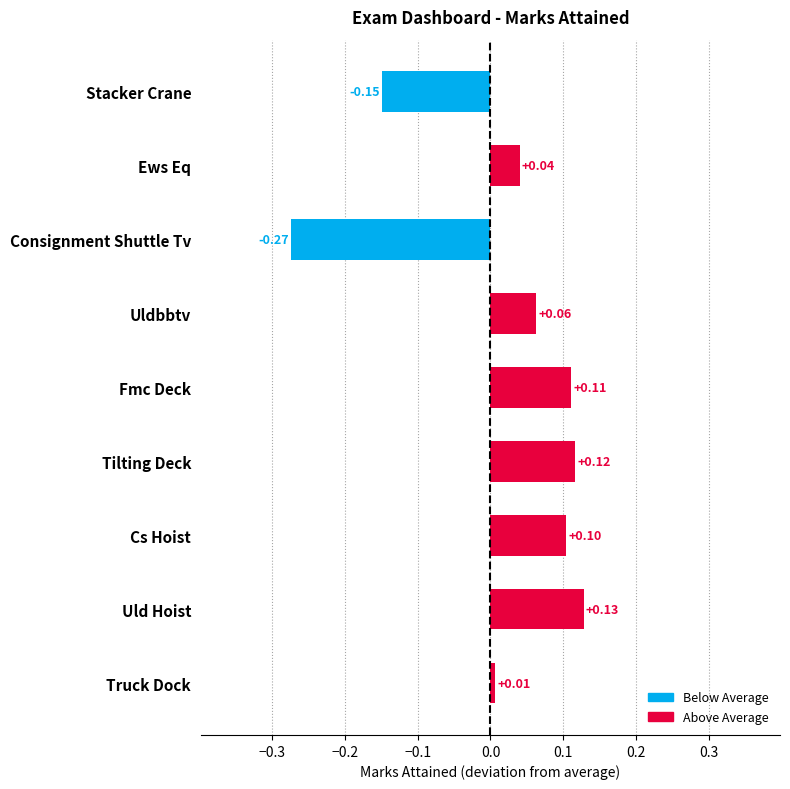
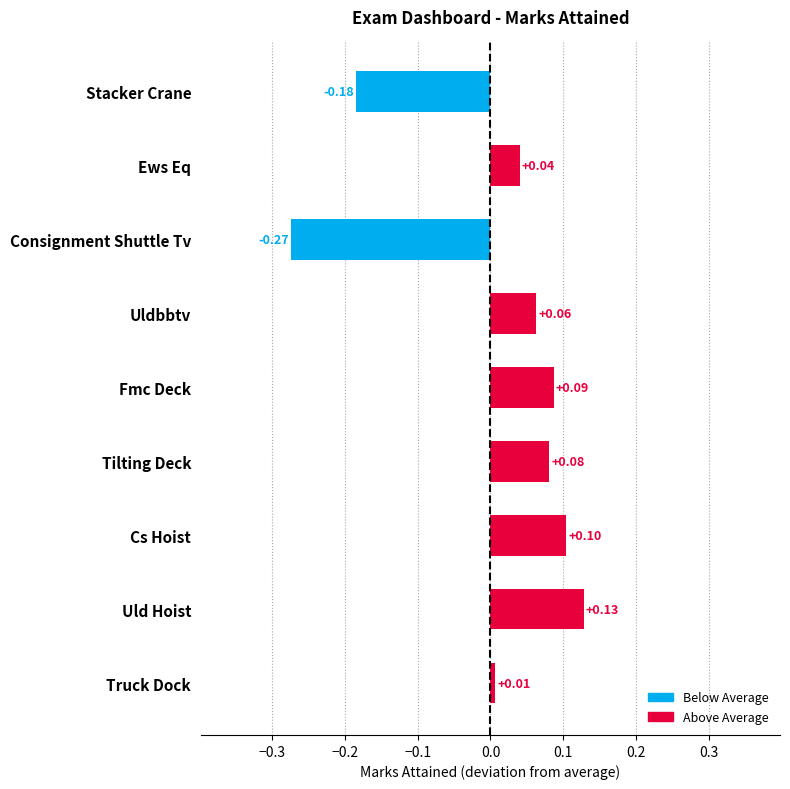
Stacker Crane: -0.15 -> -0.18
Fmc Deck: +0.11 -> +0.09
Tilting Deck: +0.12 -> +0.08
